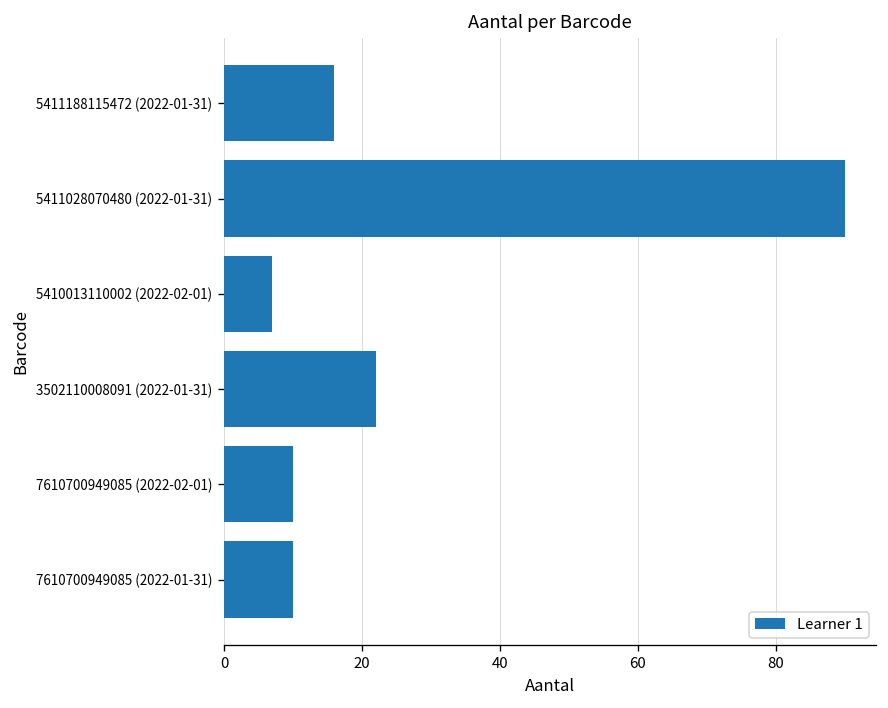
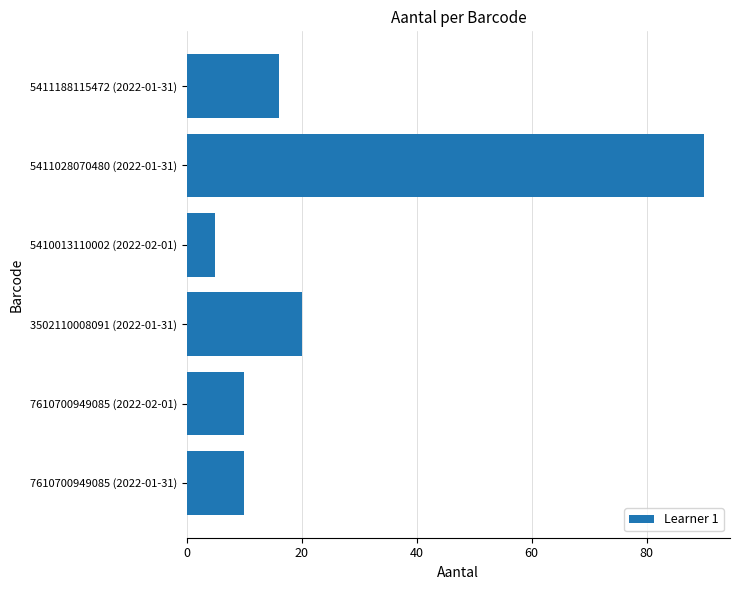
5410013110002 (2022-02-01): 7 -> 5
3502110008091 (2022-01-31): 22 -> 20
